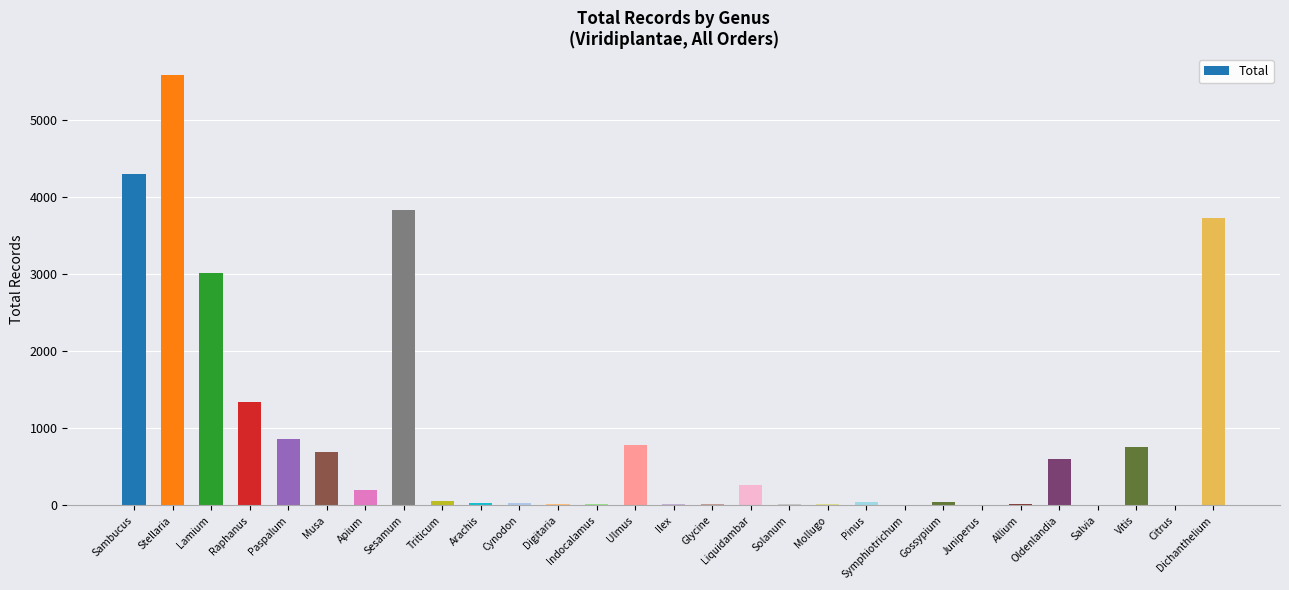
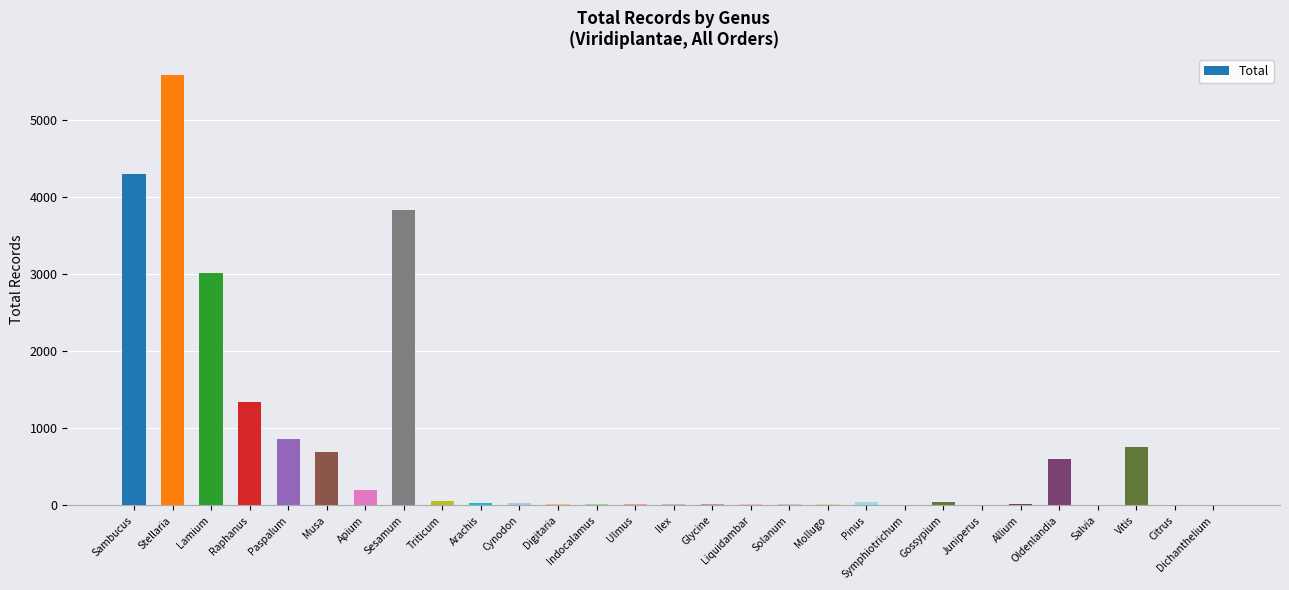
Ulmus: 800 -> 0
Liquidambar: 300 -> 0
Dichanthelium: 3700 -> 0
